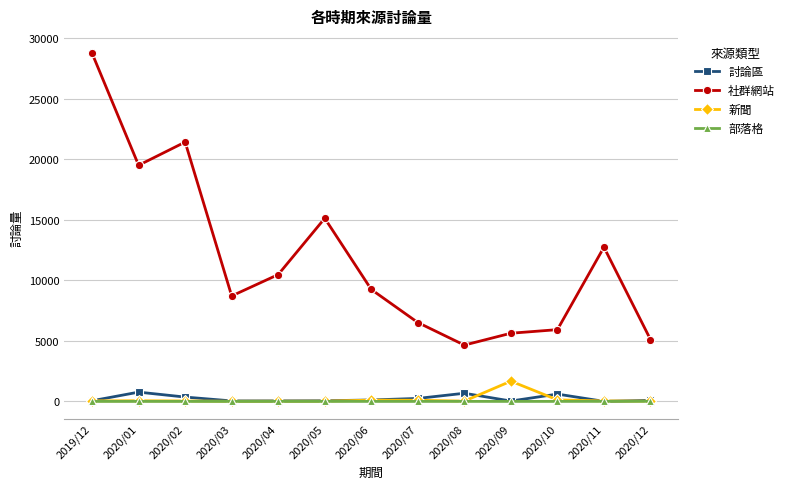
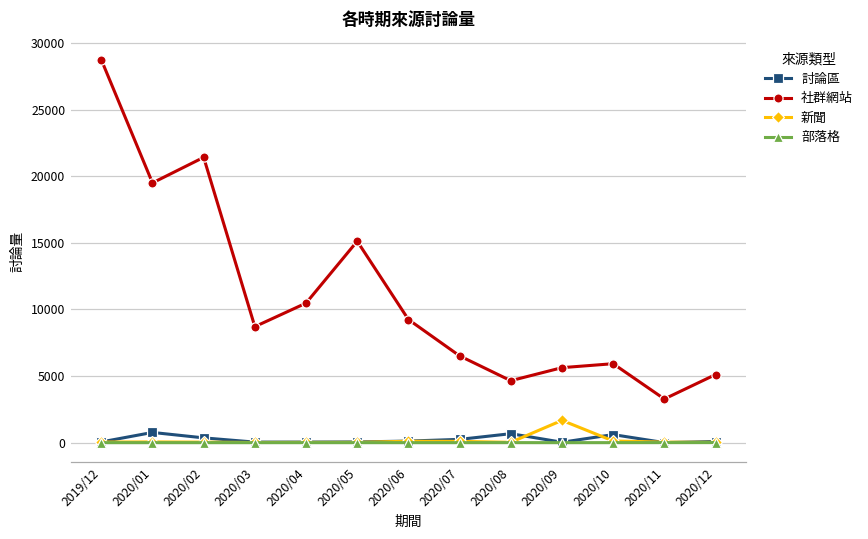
社群網站, 2020/11: 12700 -> 3300
